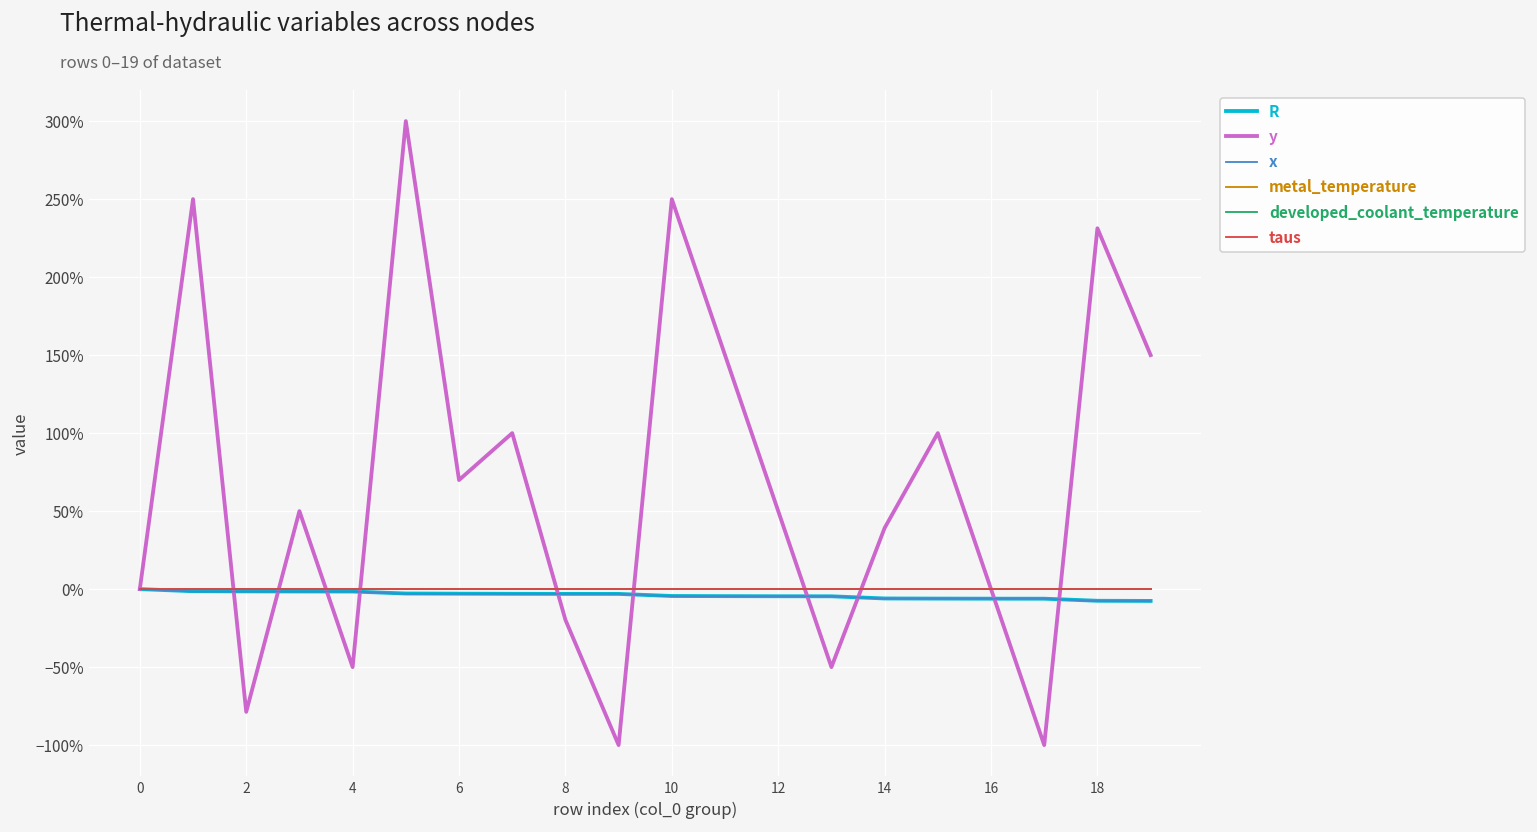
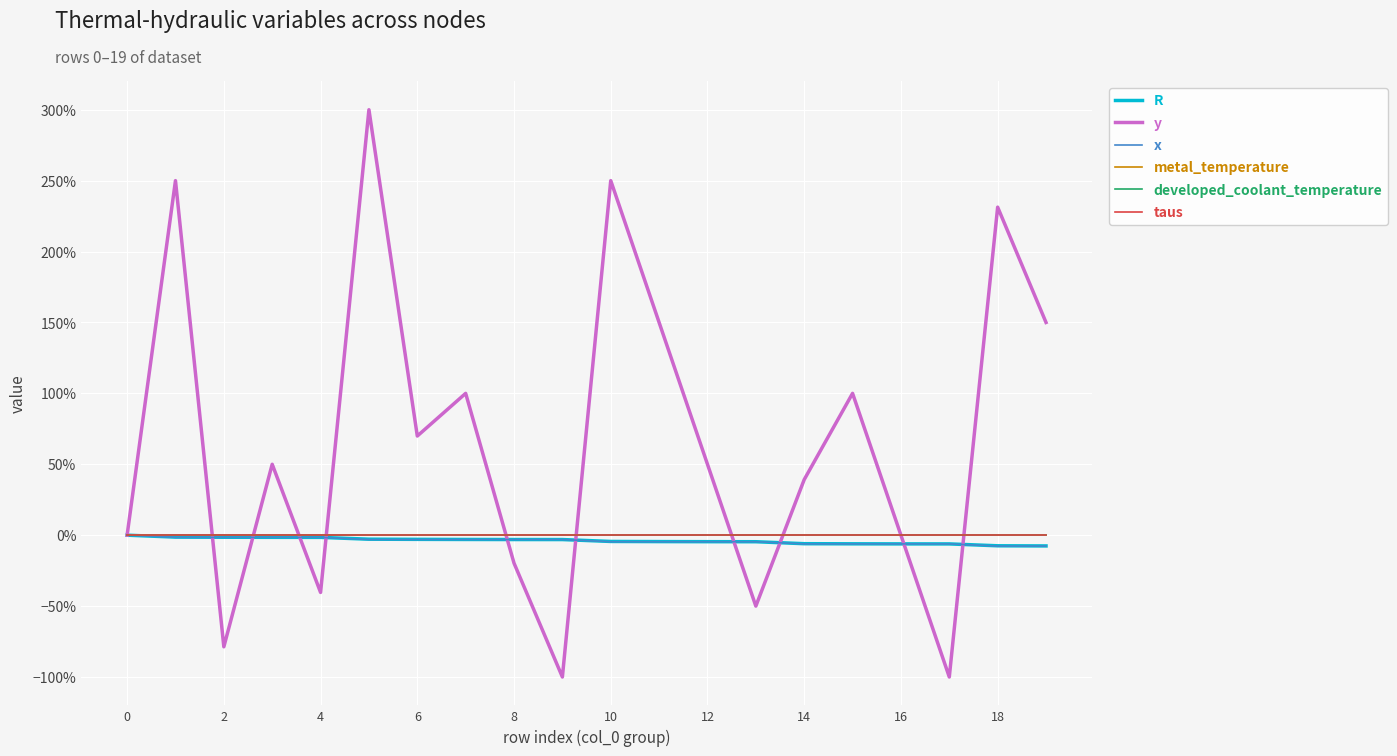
y, 4: -50% -> -40%
